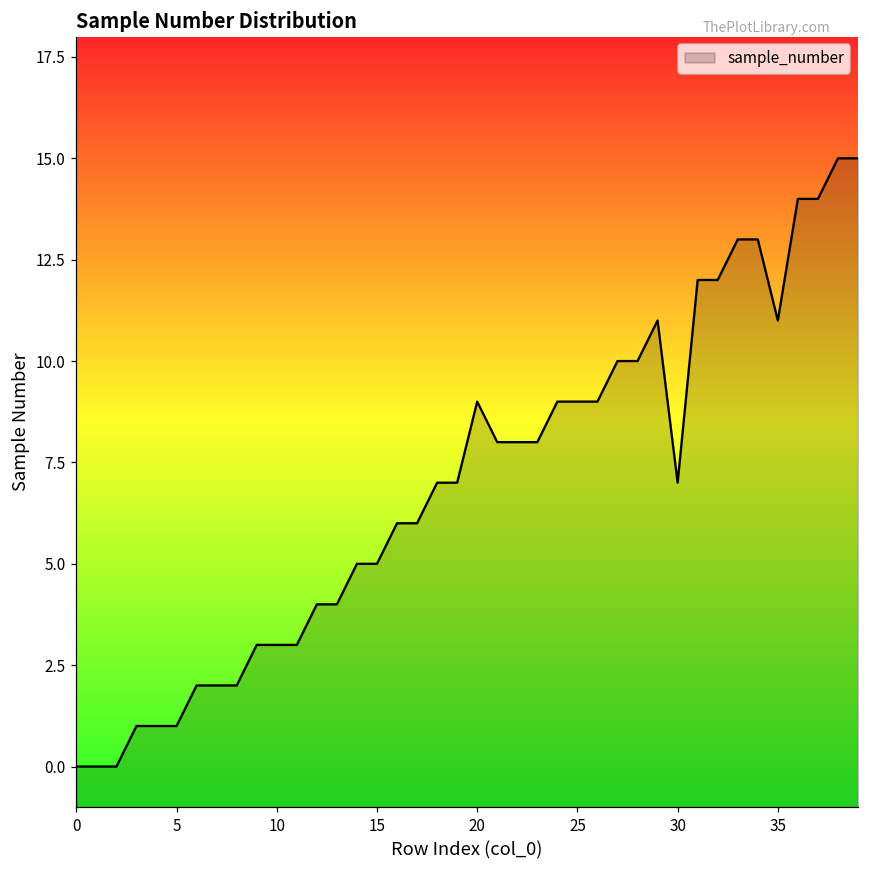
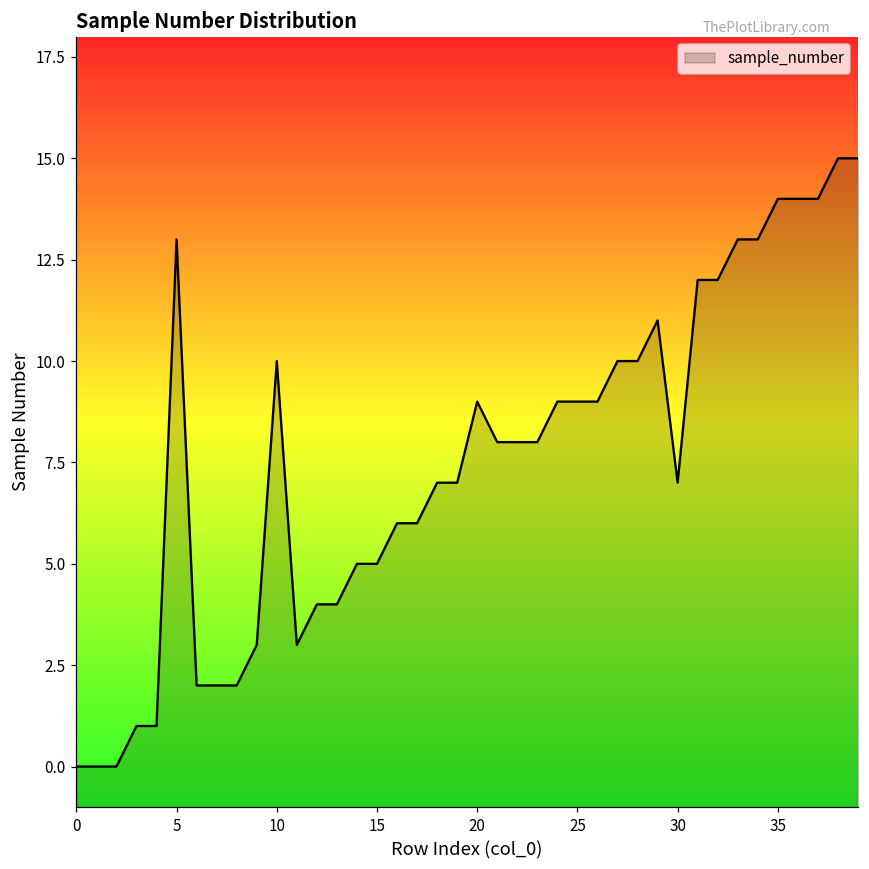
5: 1 -> 13
10: 3 -> 10
35: 11 -> 14
